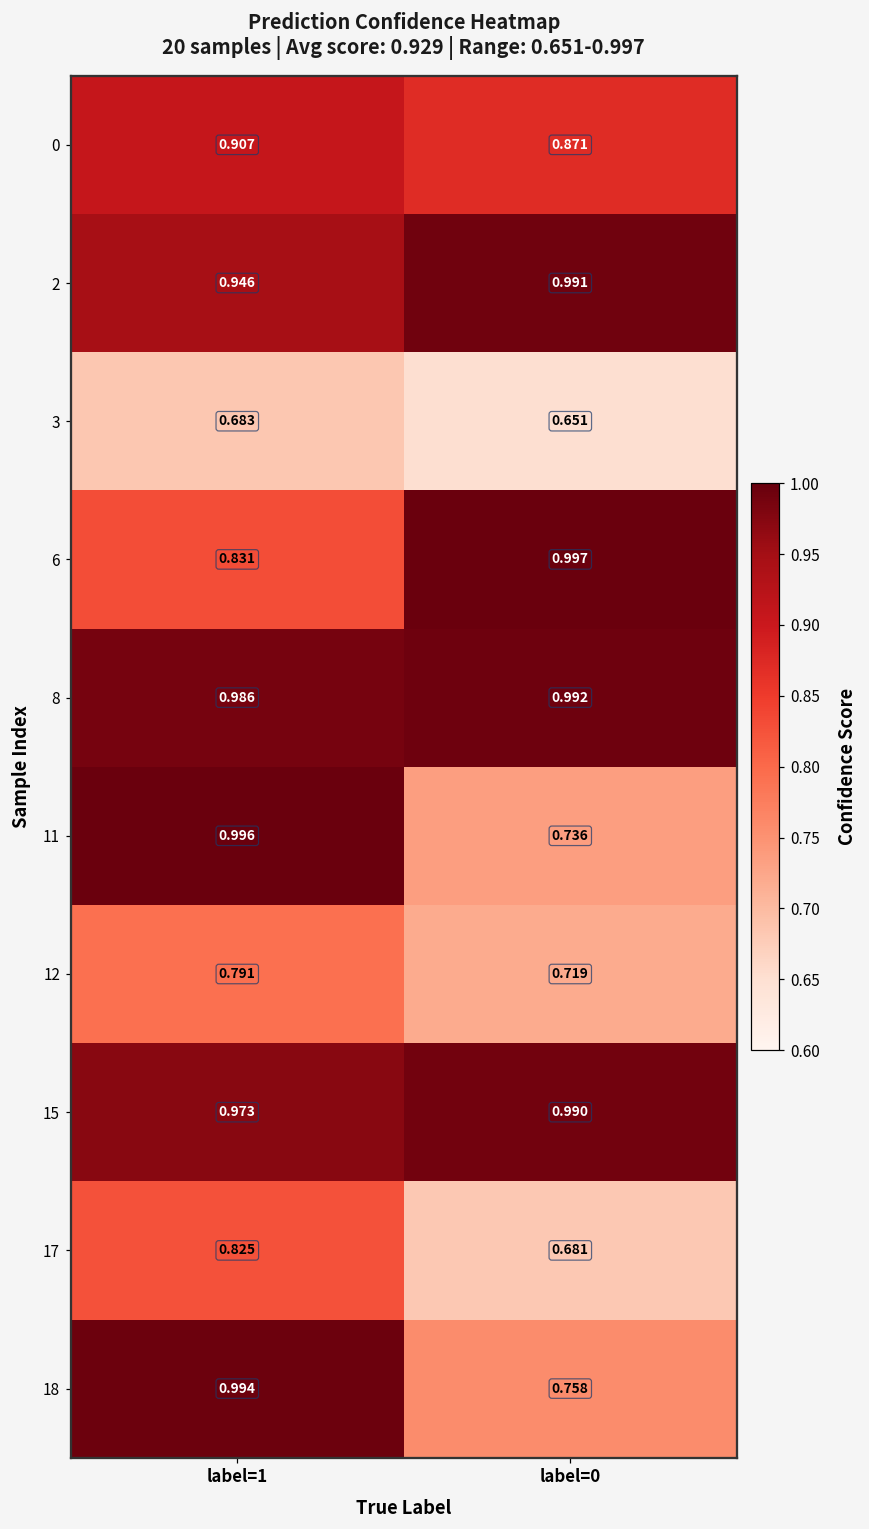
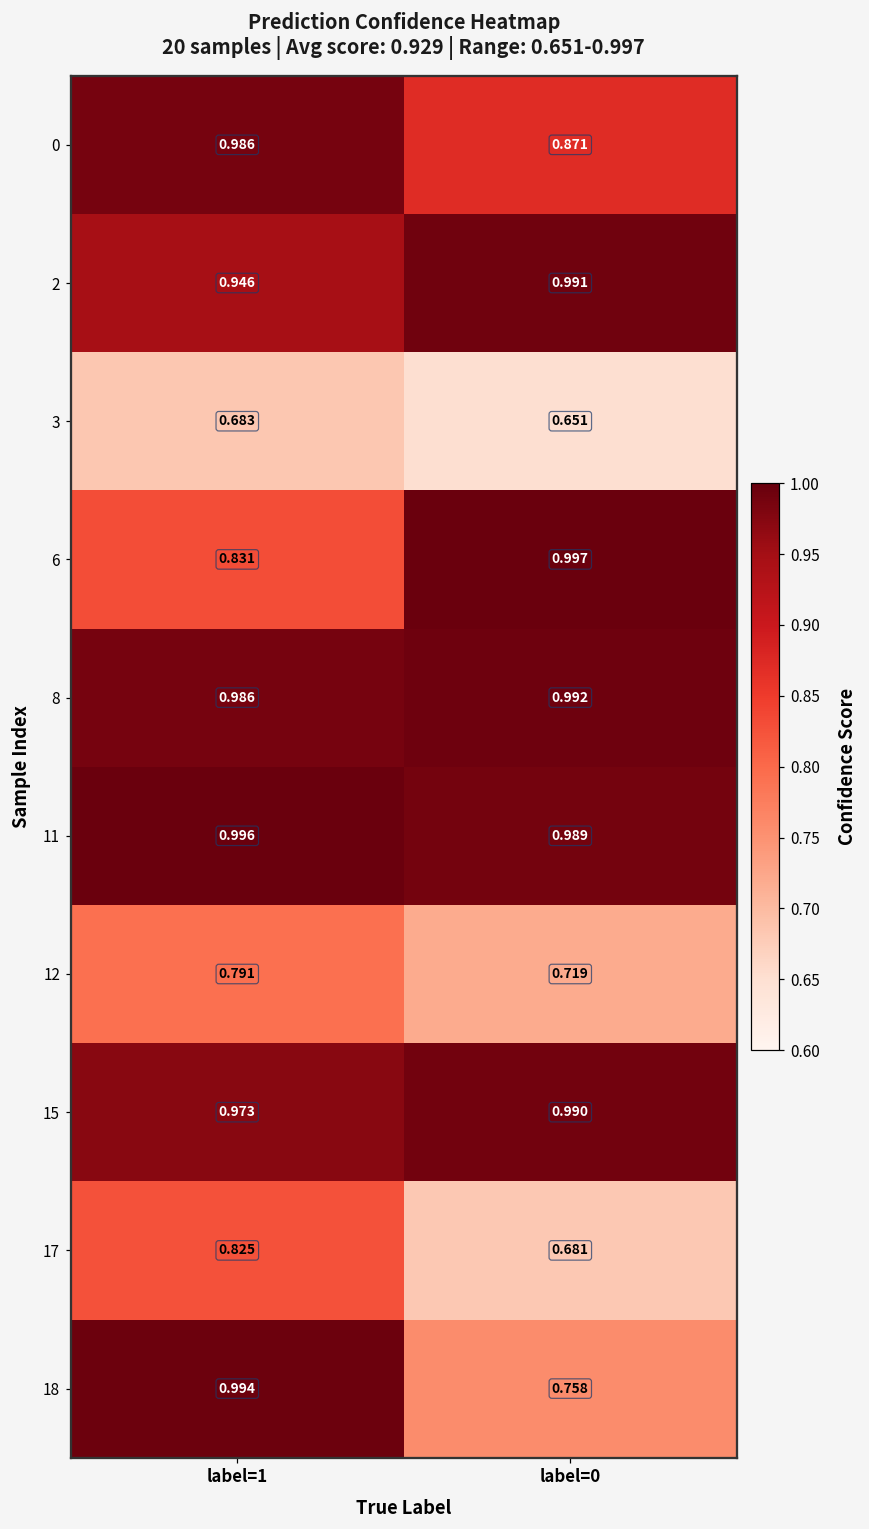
0, label=1: 0.907 -> 0.986
11, label=0: 0.736 -> 0.989
